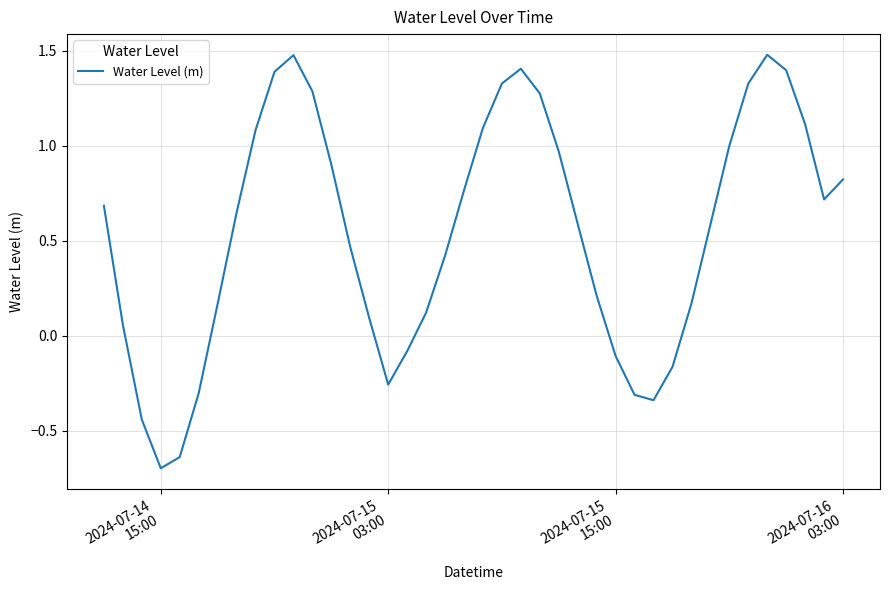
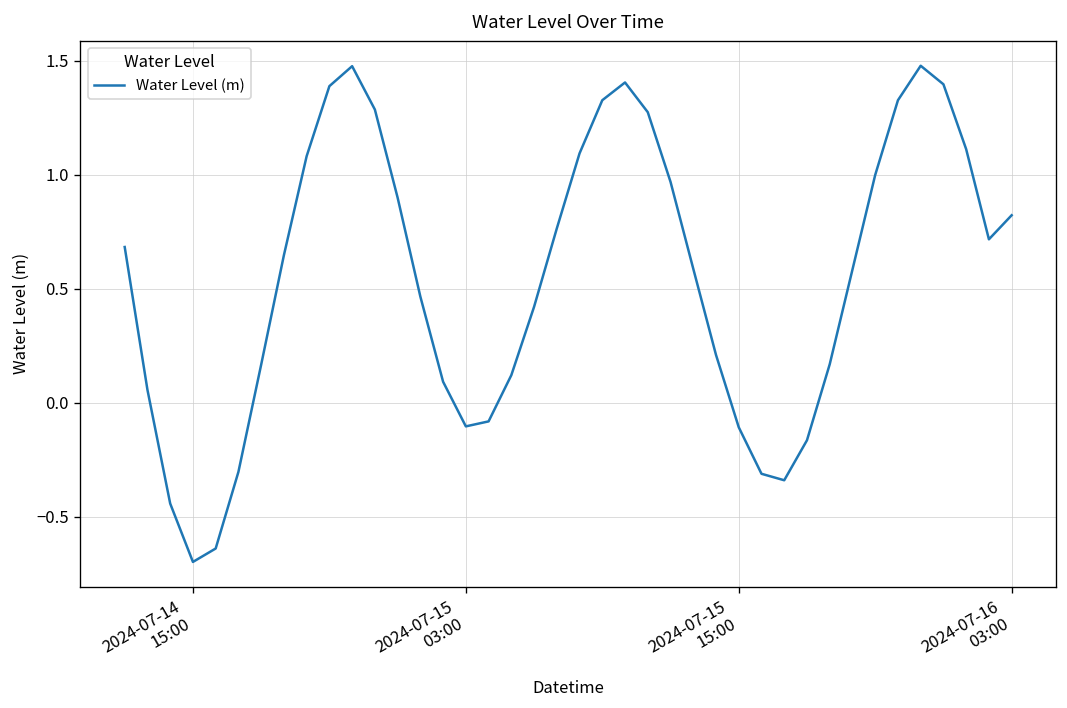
2024-07-15 03:00: -0.26 -> -0.10
